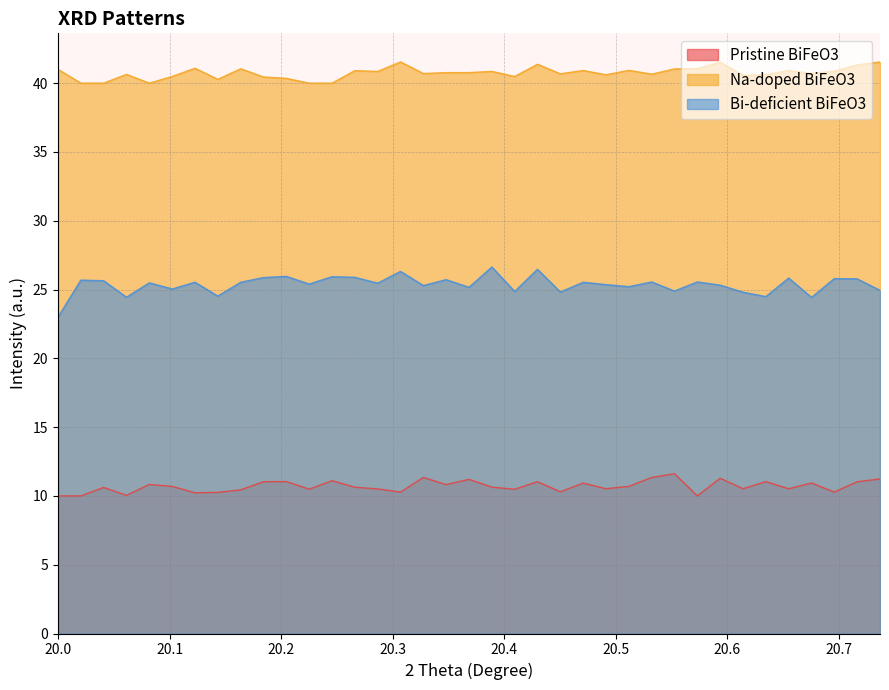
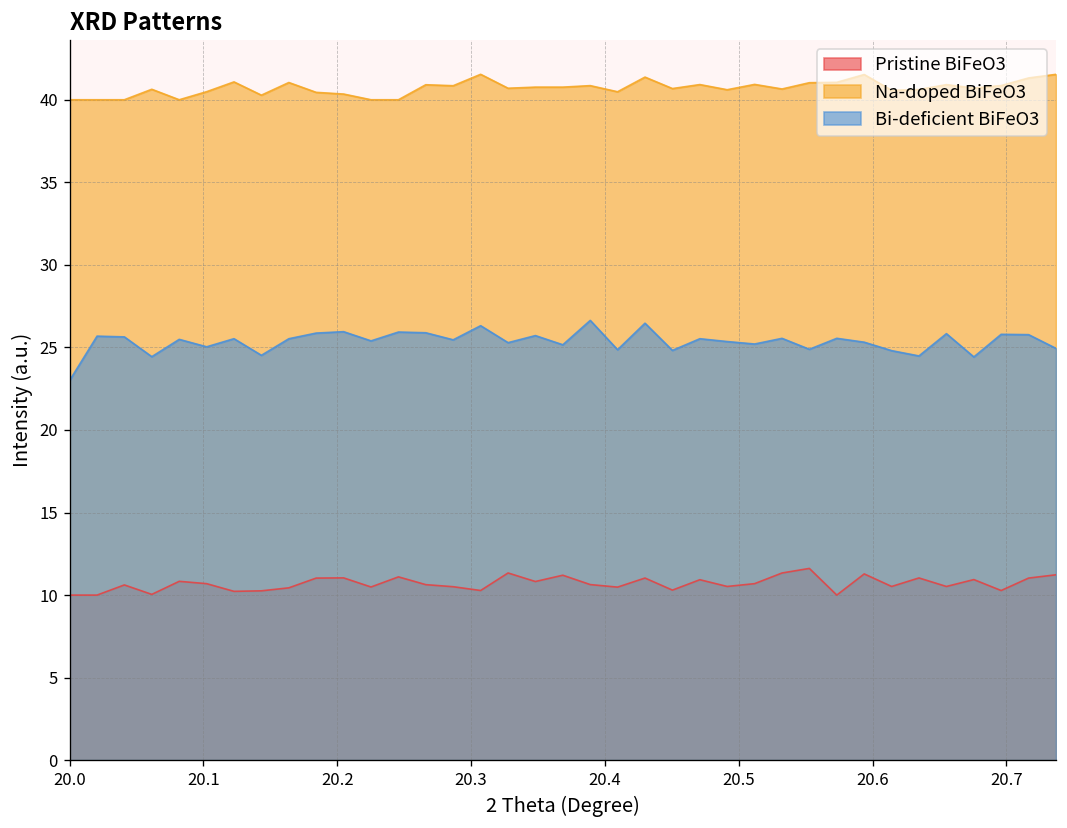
Na-doped BiFeO3, 20.0: 41 -> 40
